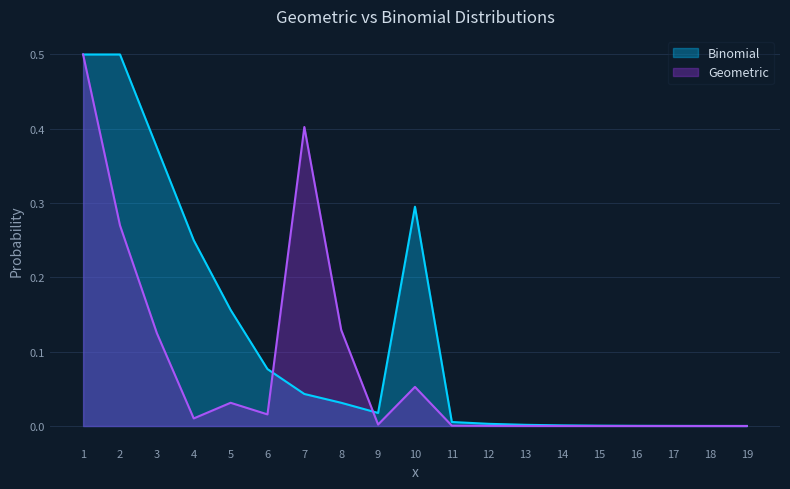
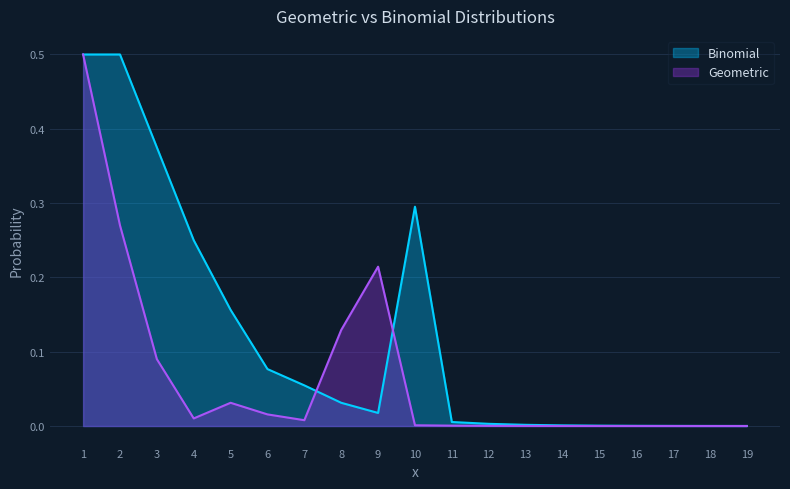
Geometric, 3: 0.13 -> 0.09
Binomial, 7: 0.04 -> 0.05
Geometric, 7: 0.40 -> 0.01
Geometric, 9: 0.00 -> 0.21
Geometric, 10: 0.05 -> 0.00
